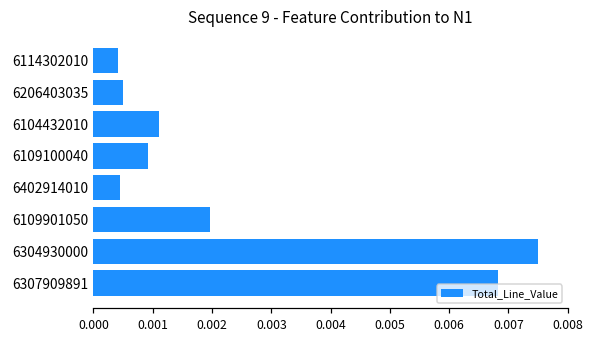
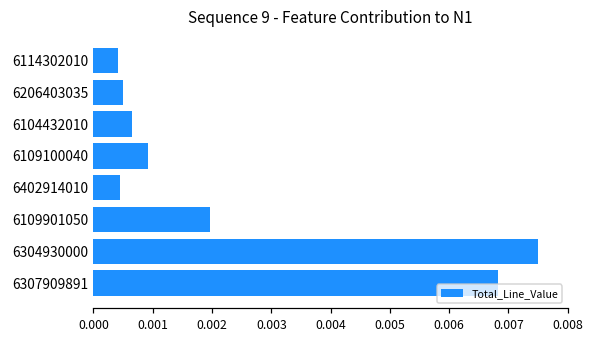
6104432010: 0.0011 -> 0.0007
